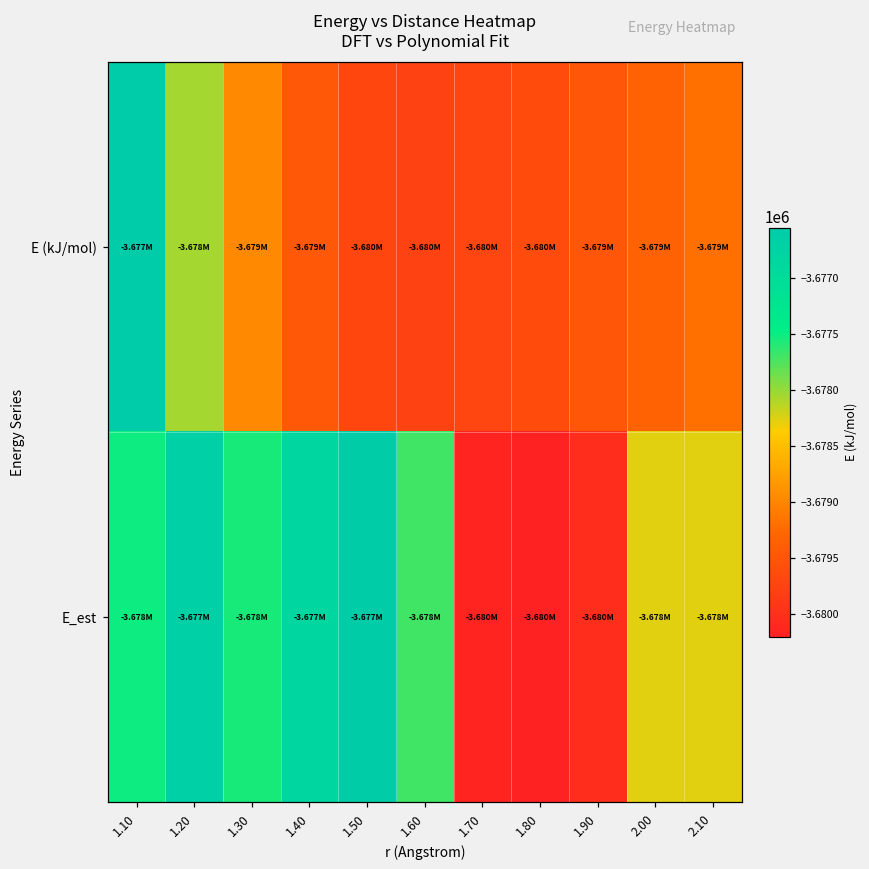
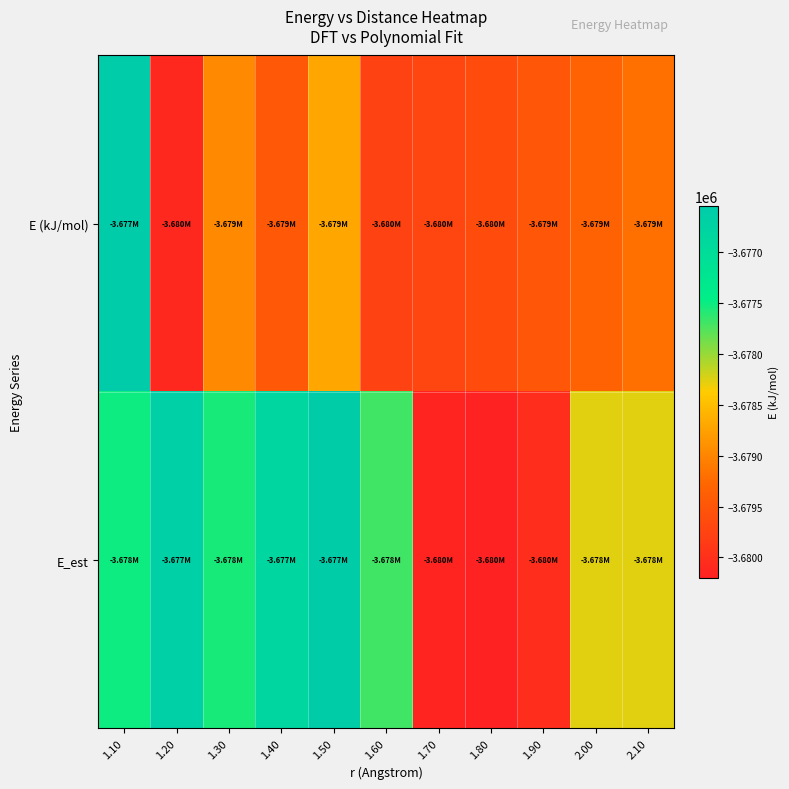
E (kJ/mol), 1.20: -3.678M -> -3.680M
E (kJ/mol), 1.50: -3.680M -> -3.679M
